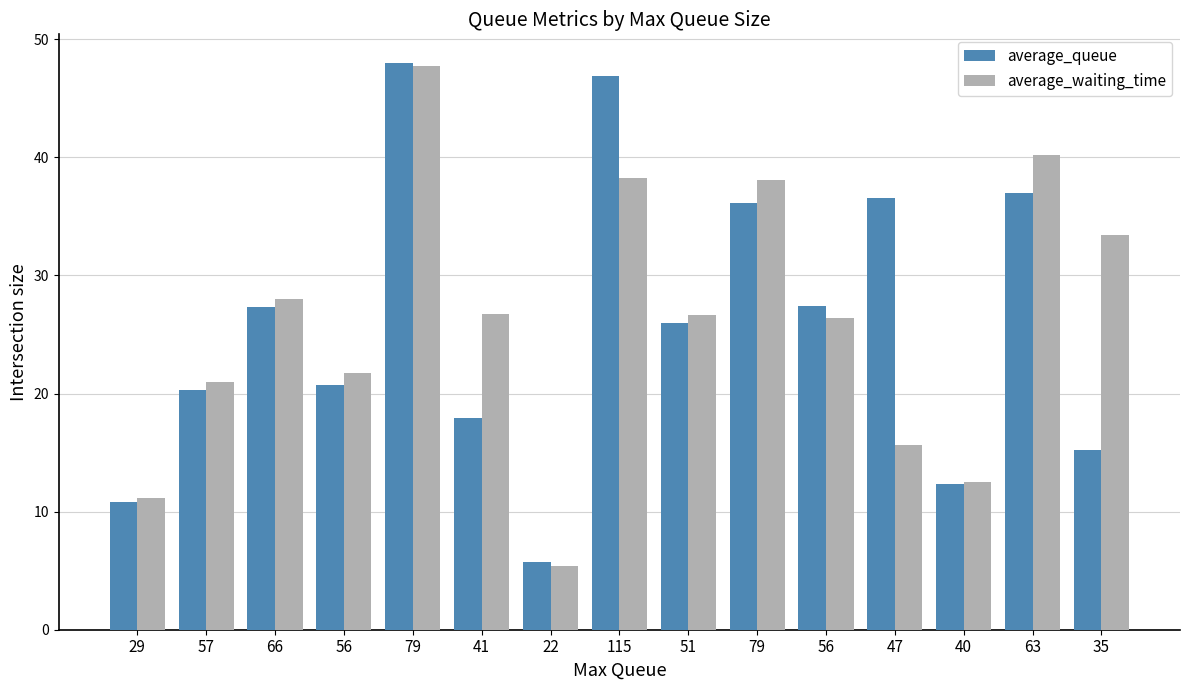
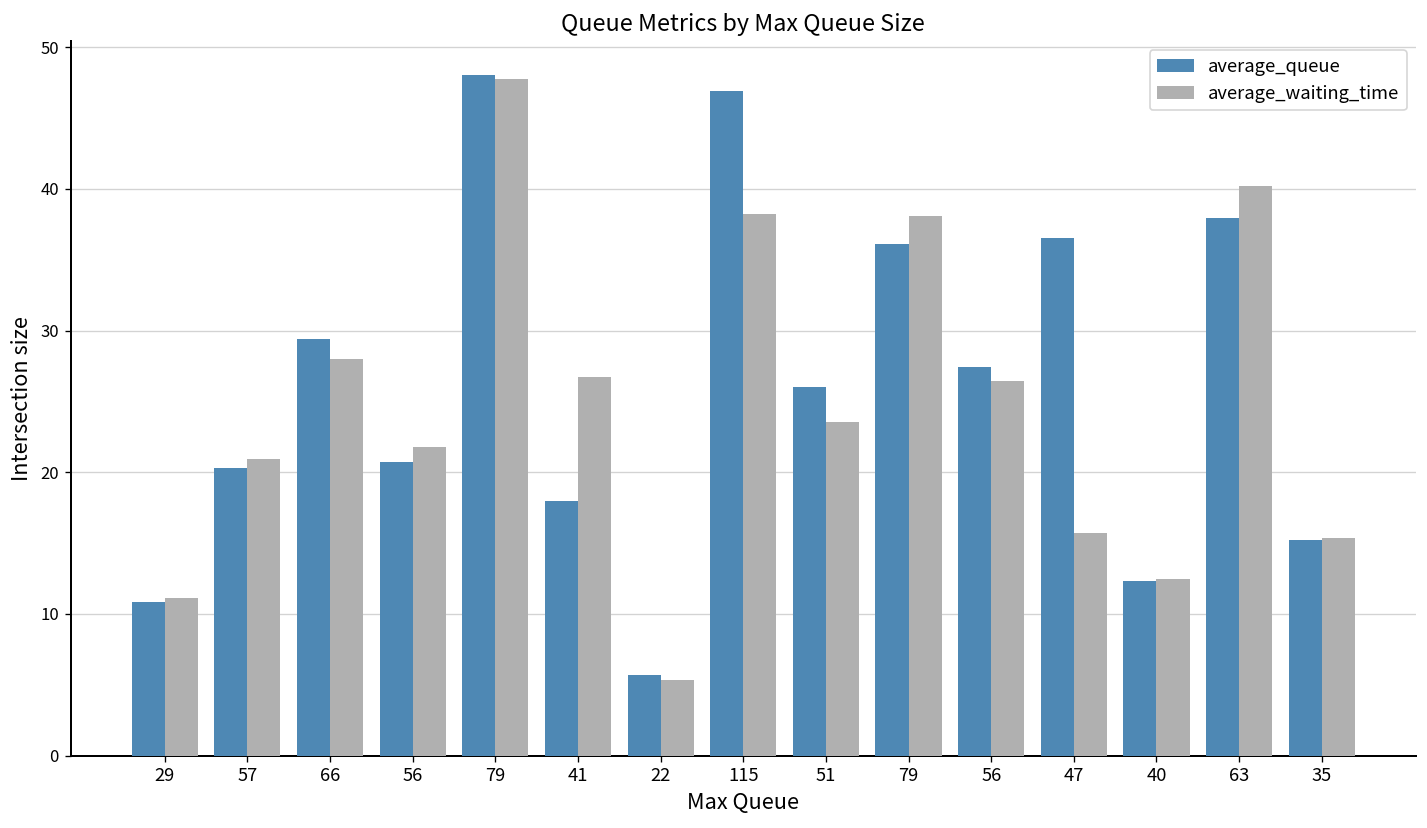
average_queue, 66: 27.3 -> 29.4
average_waiting_time, 51: 26.6 -> 23.6
average_queue, 63: 36.9 -> 37.9
average_waiting_time, 35: 33.4 -> 15.3
